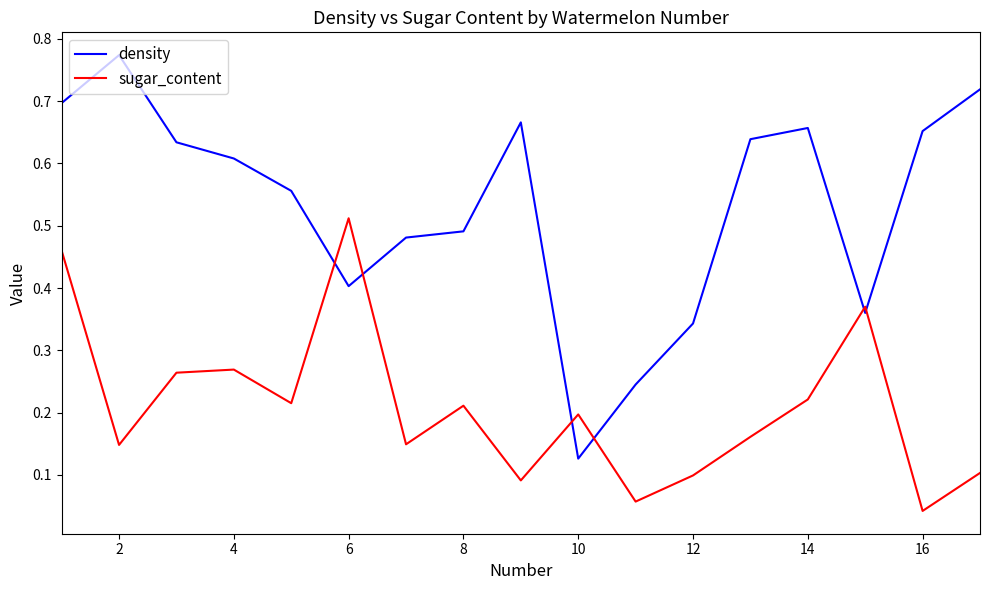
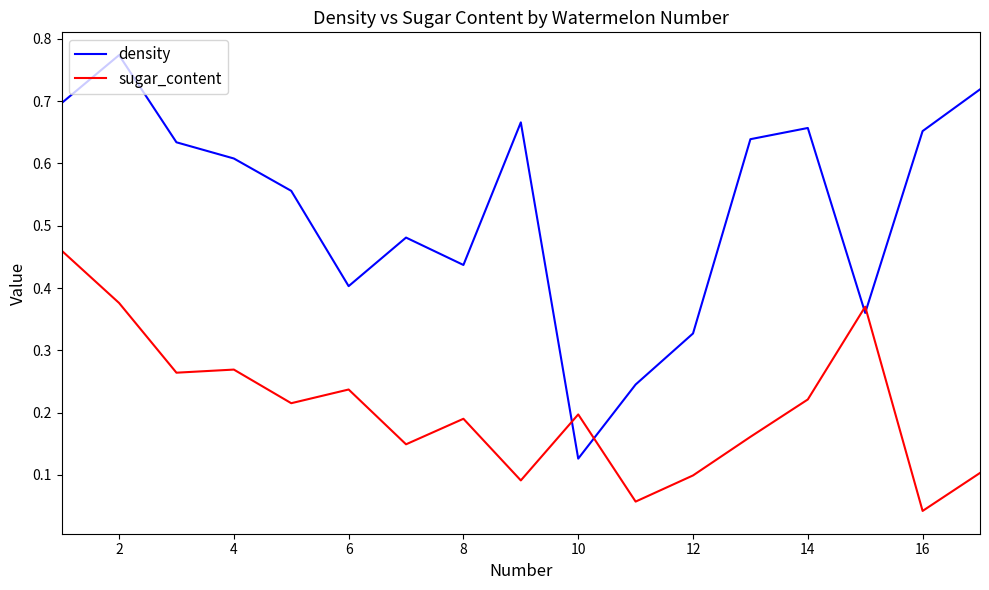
sugar_content, 2: 0.15 -> 0.38
sugar_content, 6: 0.51 -> 0.24
density, 8: 0.49 -> 0.44
sugar_content, 8: 0.21 -> 0.19
density, 12: 0.34 -> 0.33
